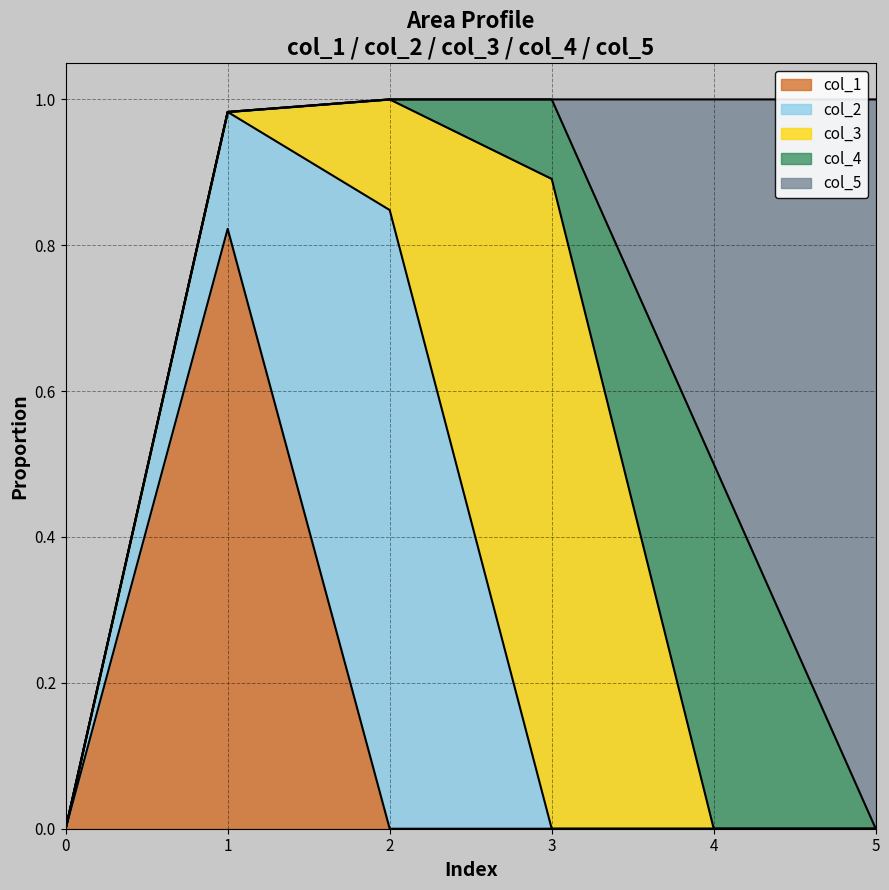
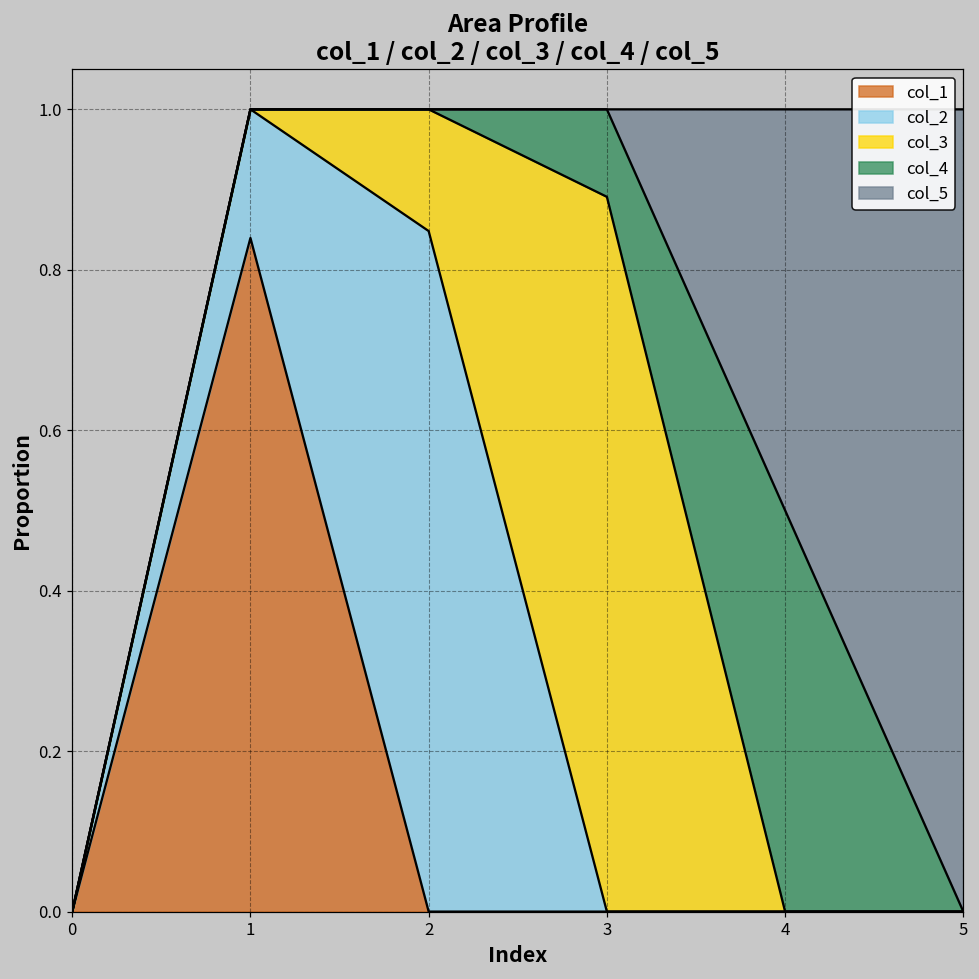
col_1, 1: 0.82 -> 0.84
